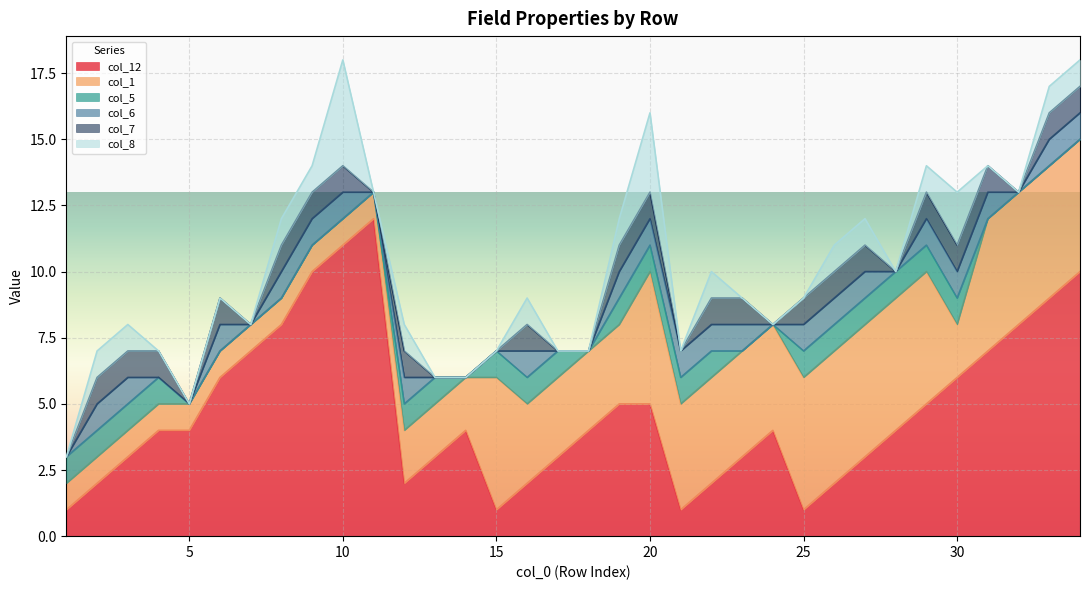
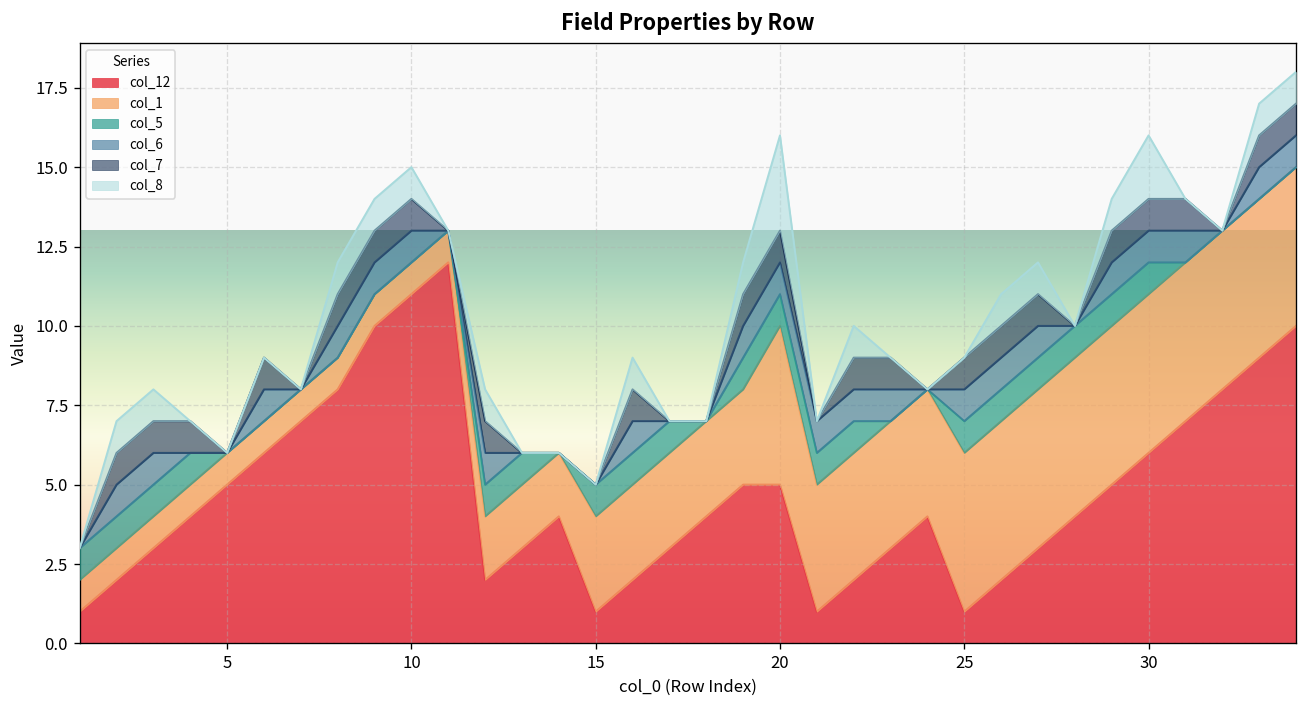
col_12, 5: 4 -> 5
col_8, 10: 4 -> 1
col_1, 15: 5 -> 3
col_1, 30: 2 -> 5
